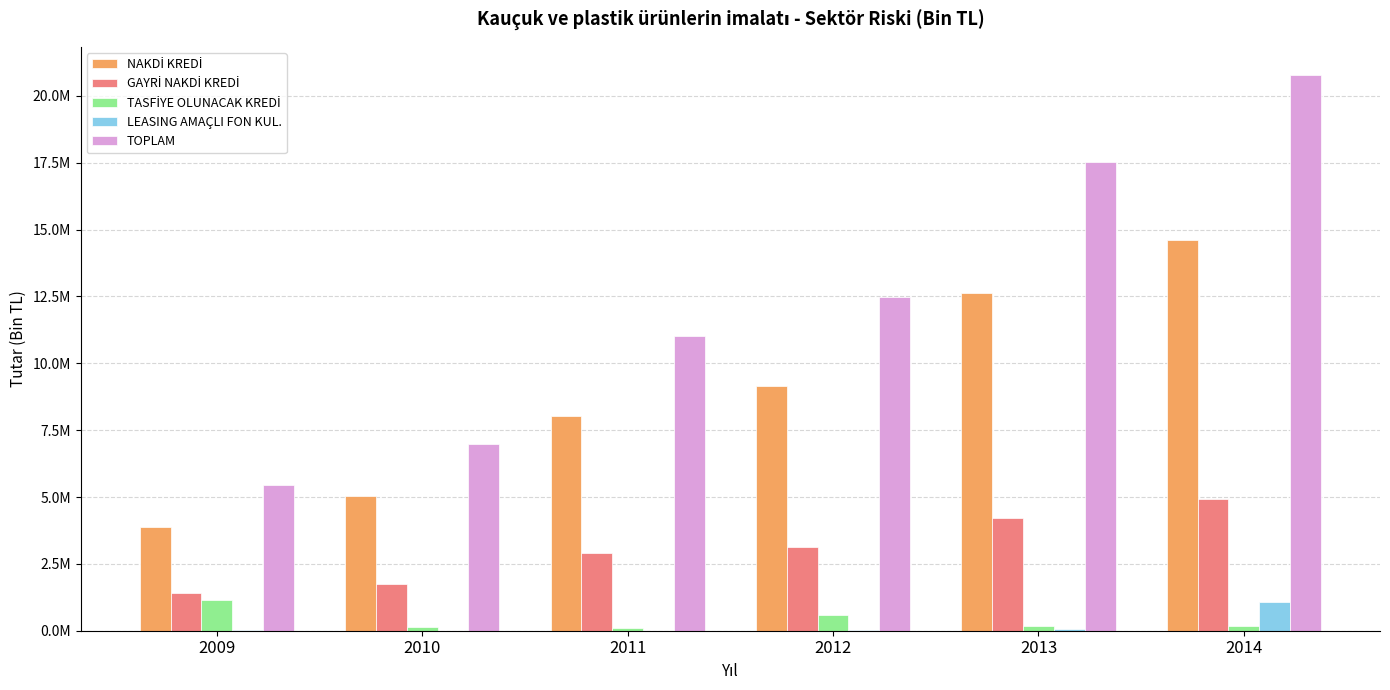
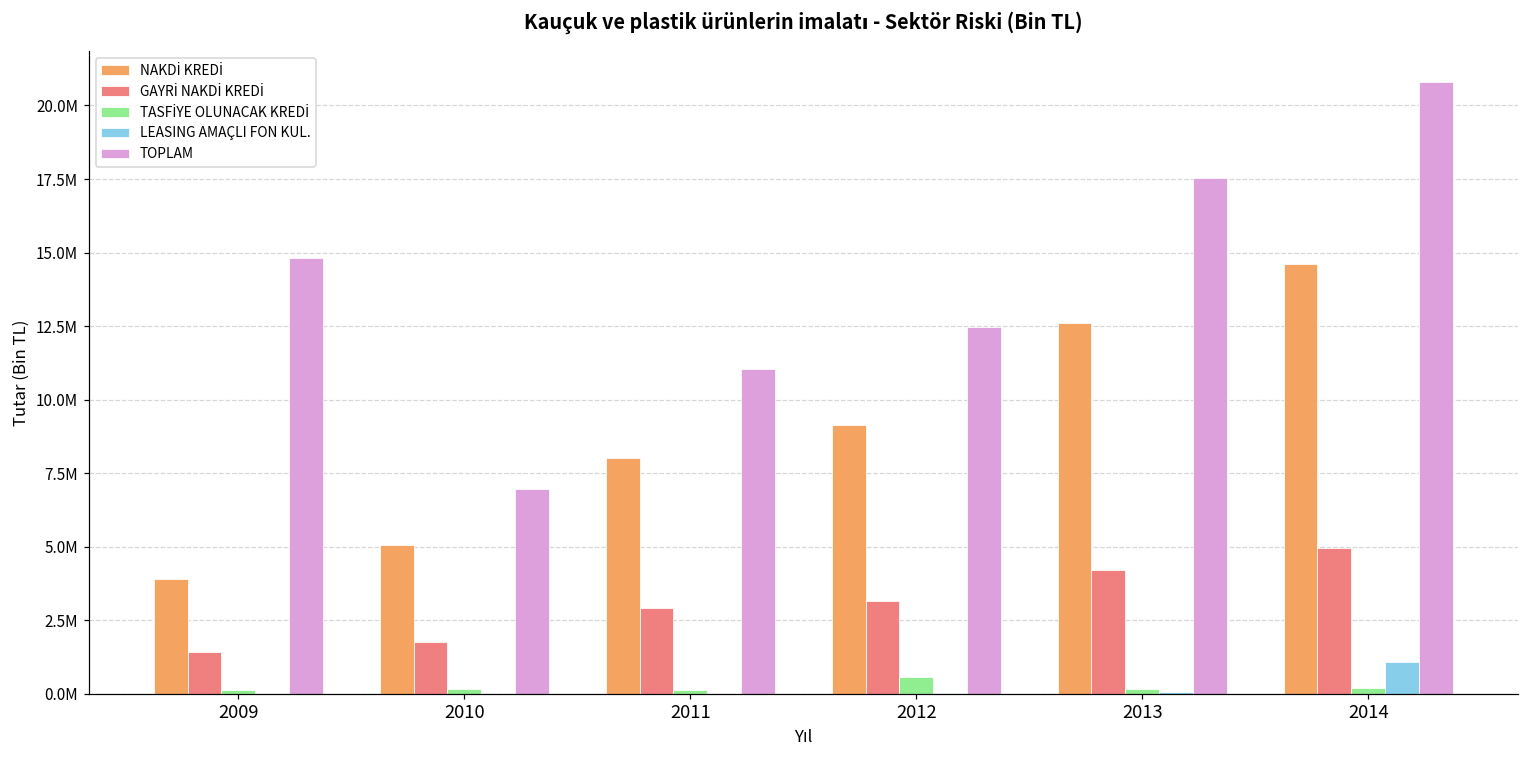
TASFİYE OLUNACAK KREDİ, 2009: 1200000 -> 100000
TOPLAM, 2009: 5400000 -> 14800000
